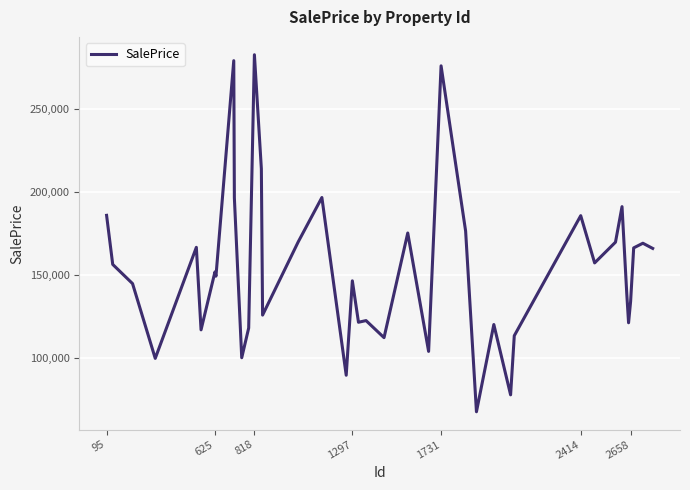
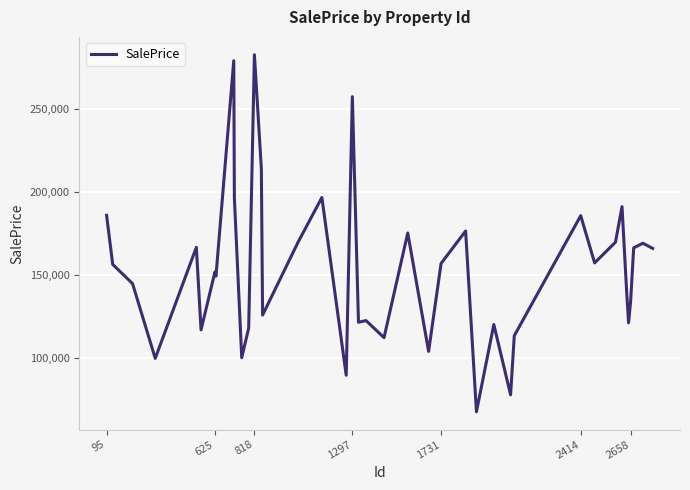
1297: 146,000 -> 257,000
1731: 276,000 -> 157,000
